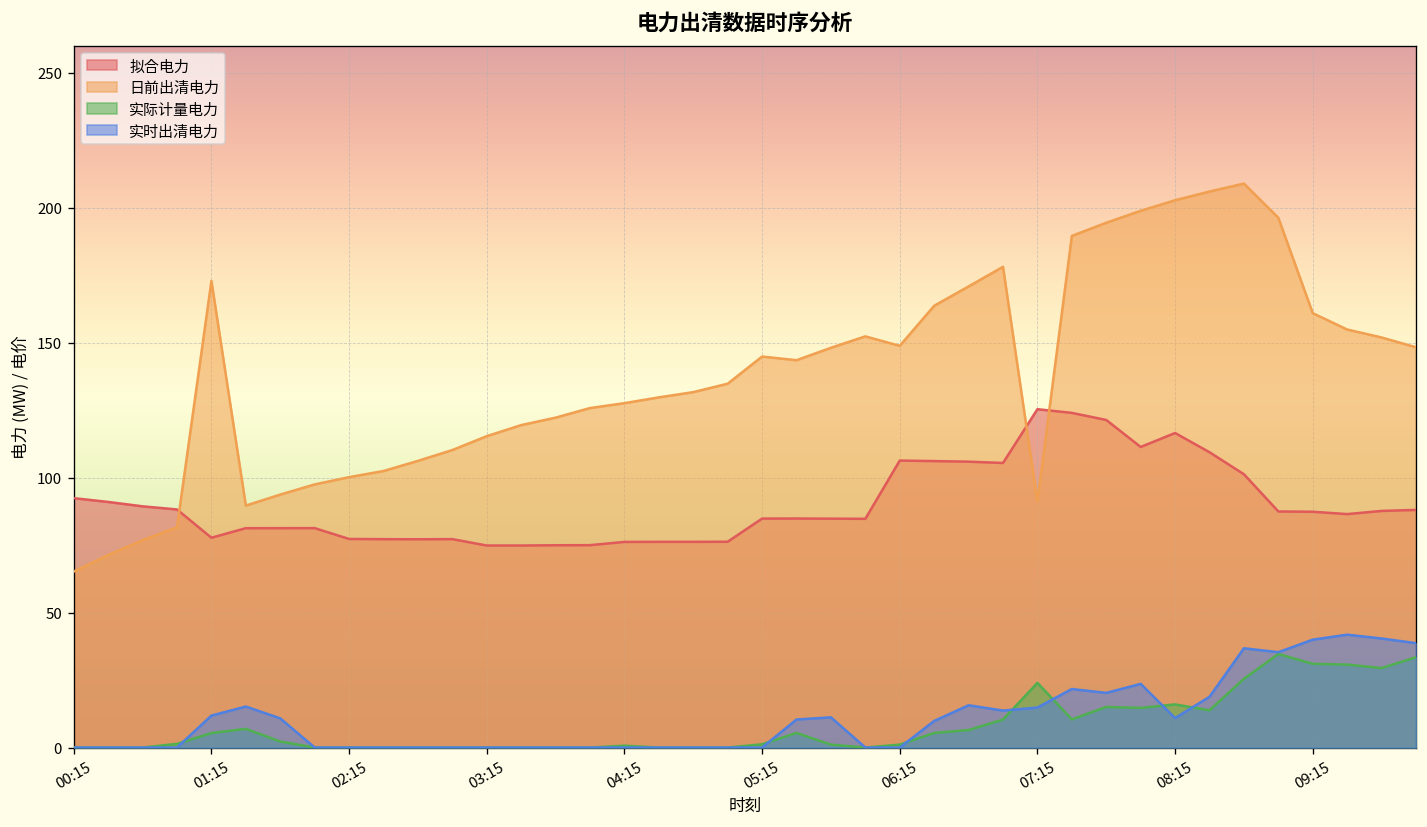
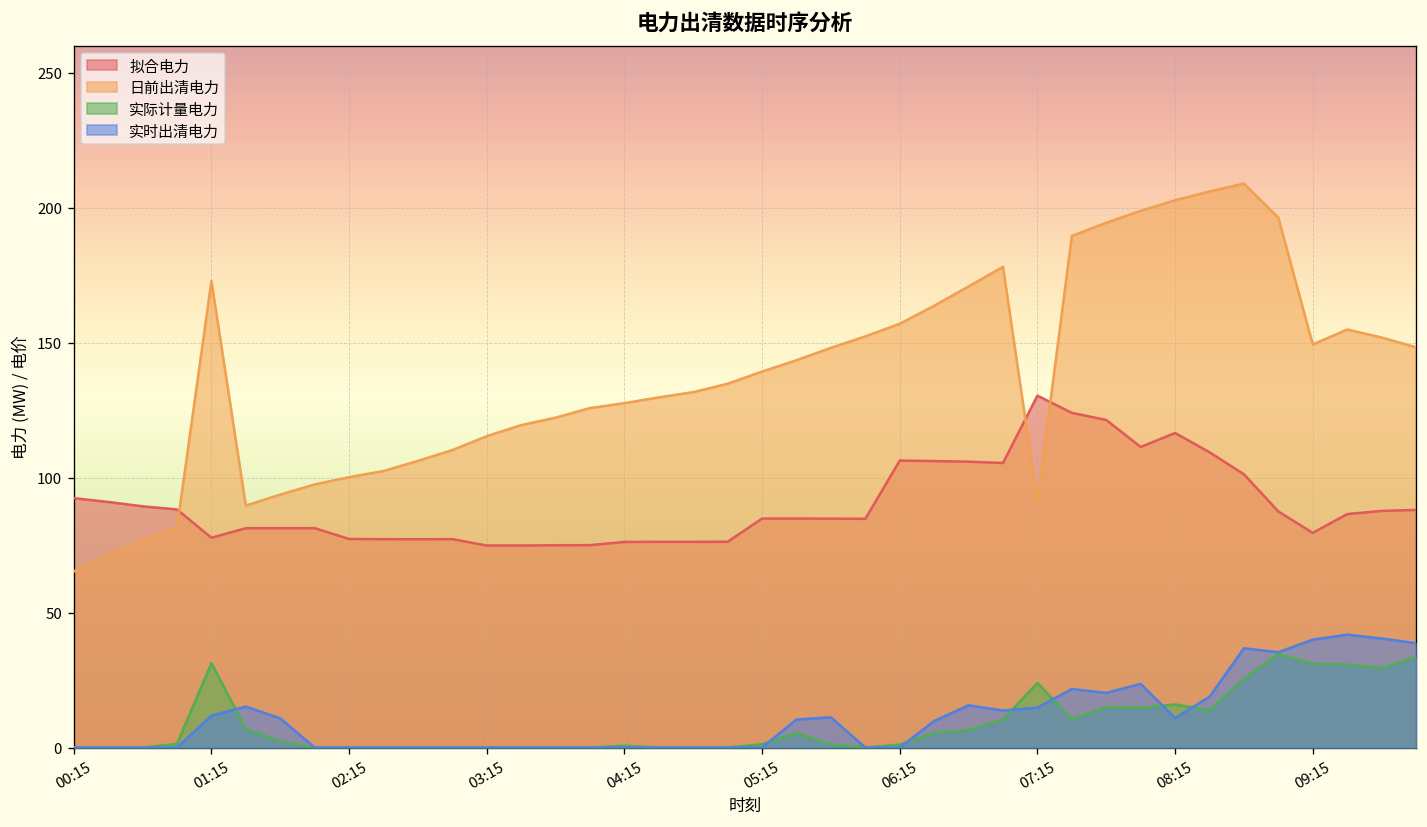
实际计量电力, 01:15: 5 -> 31
日前出清电力, 05:15: 145 -> 139
日前出清电力, 06:15: 149 -> 157
拟合电力, 07:15: 125 -> 130
拟合电力, 09:15: 87 -> 80
日前出清电力, 09:15: 161 -> 149
